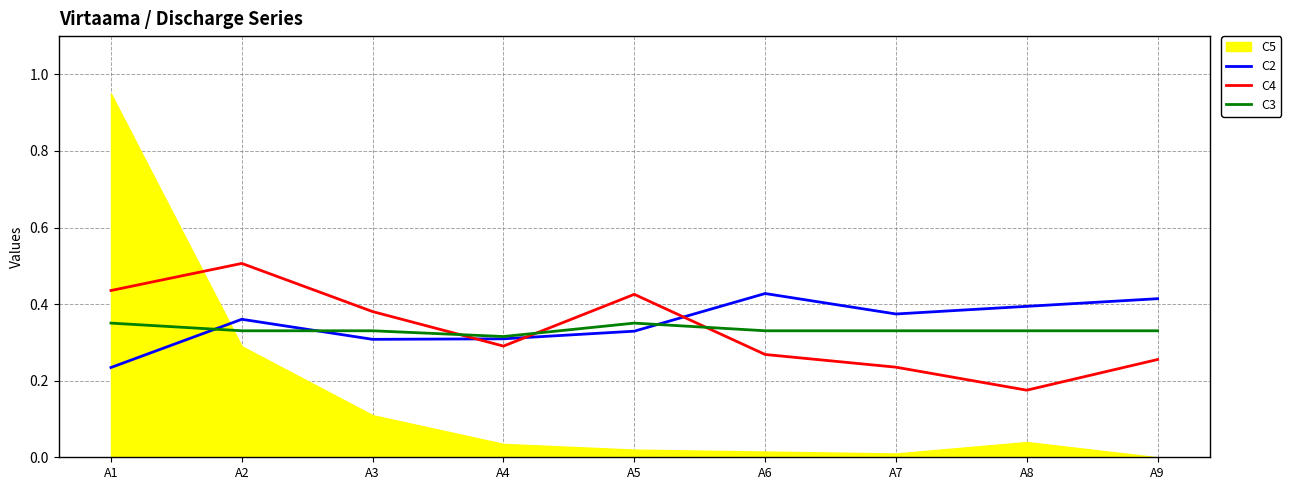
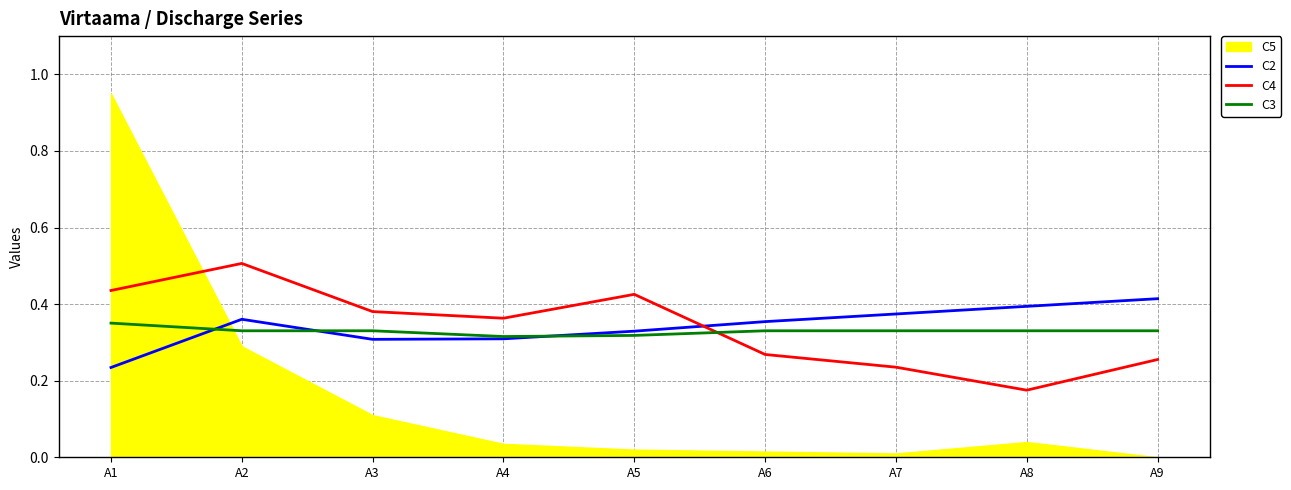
C4, A4: 0.29 -> 0.36
C3, A5: 0.35 -> 0.32
C2, A6: 0.43 -> 0.35
